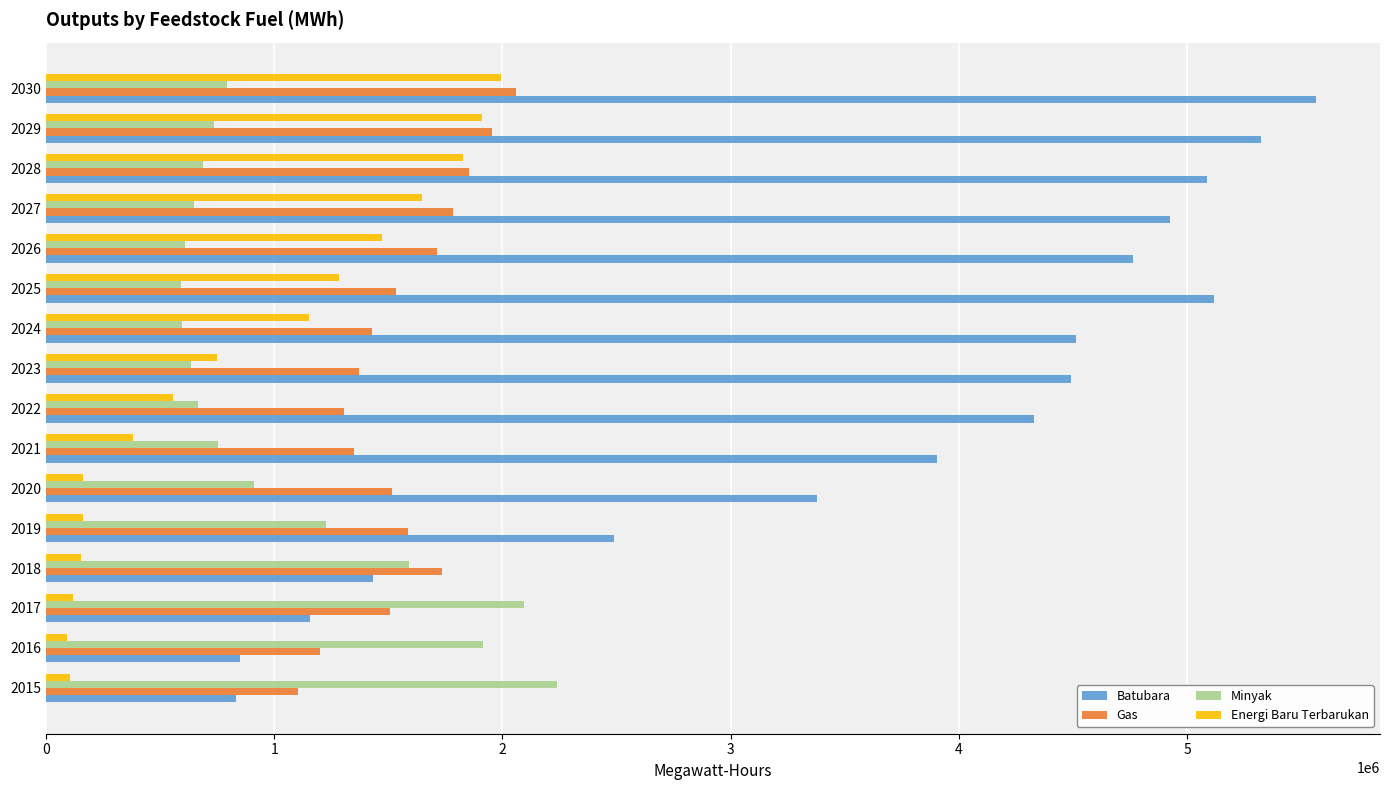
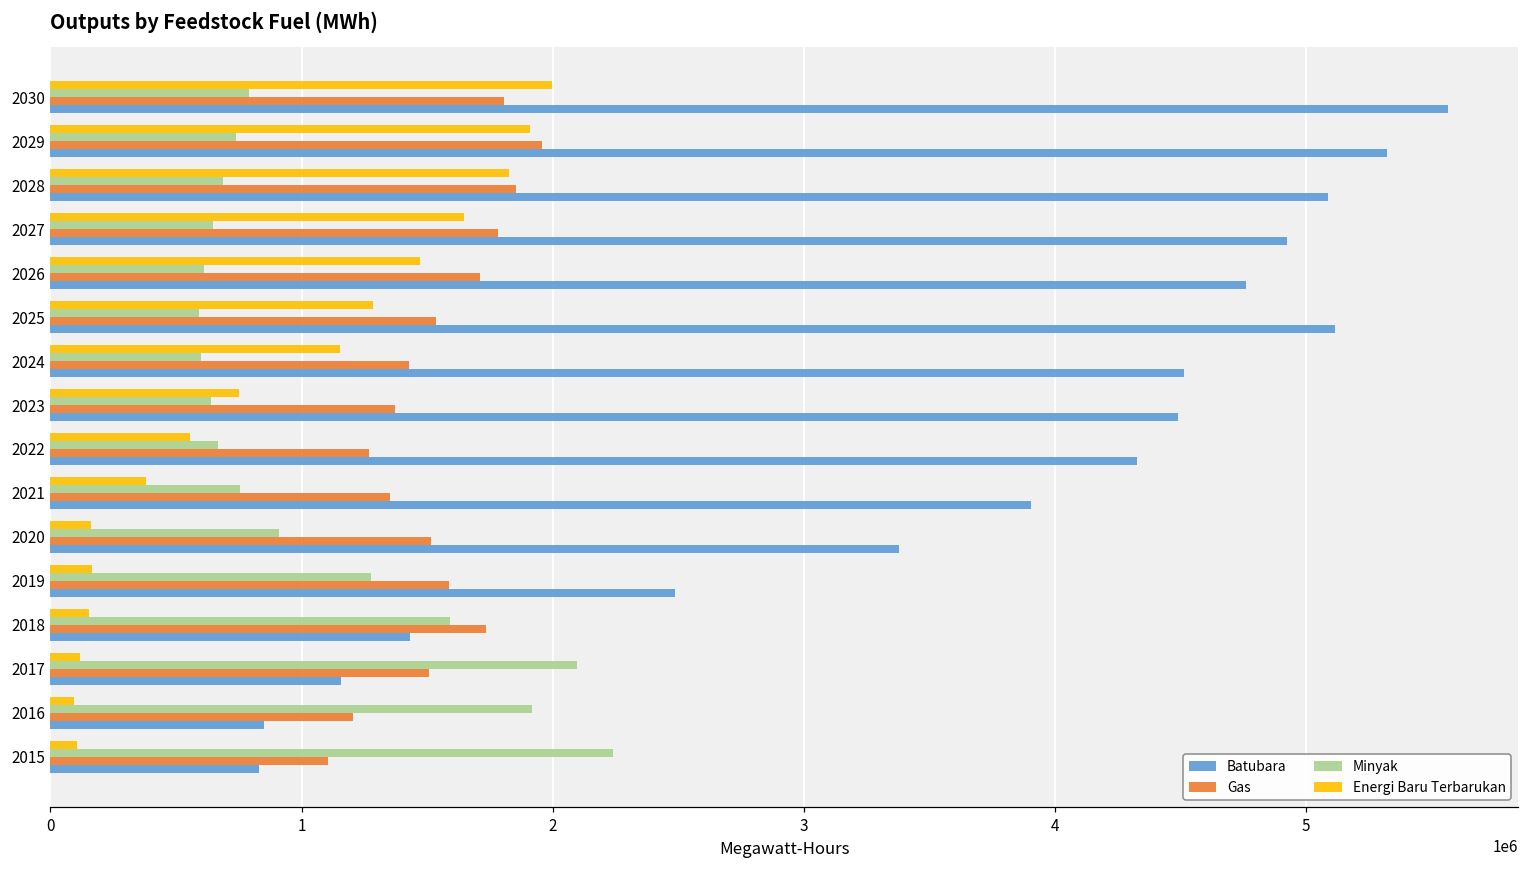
Gas, 2030: 2060000 -> 1800000
Gas, 2022: 1310000 -> 1270000
Minyak, 2019: 1230000 -> 1280000
